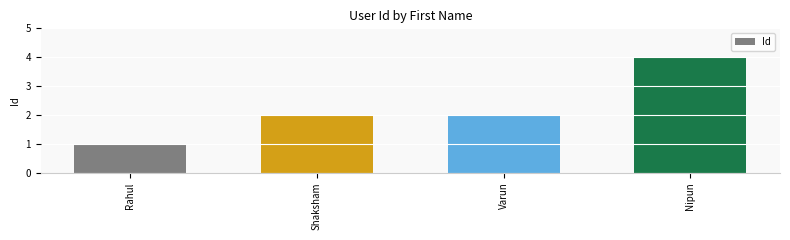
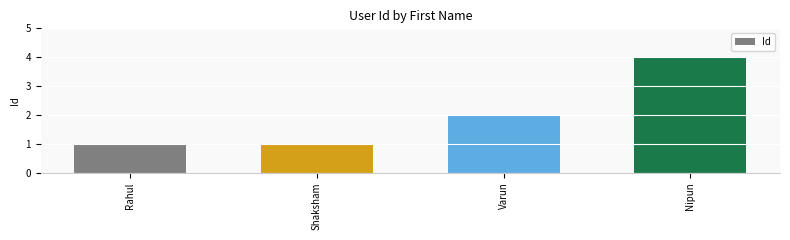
Shaksham: 2 -> 1
